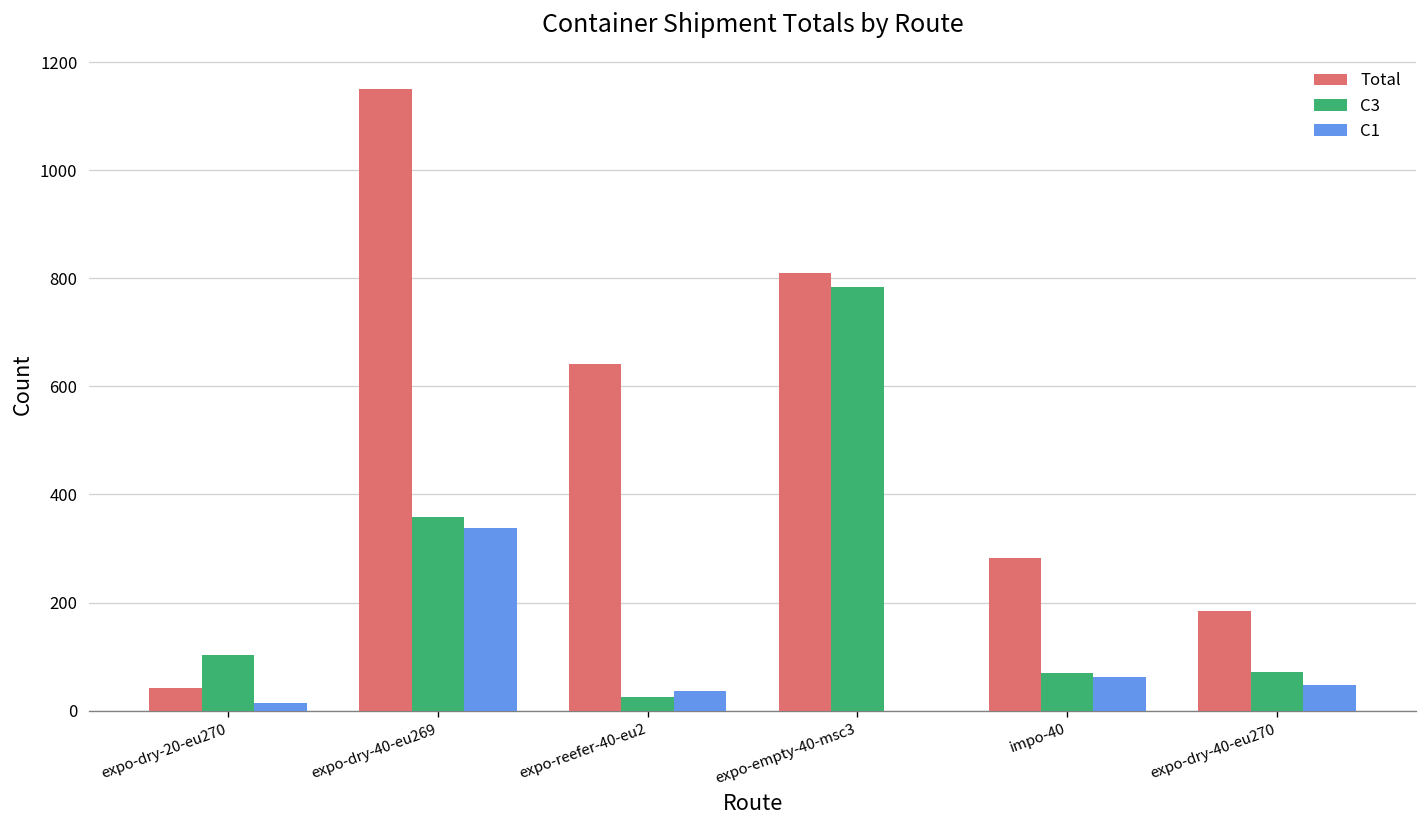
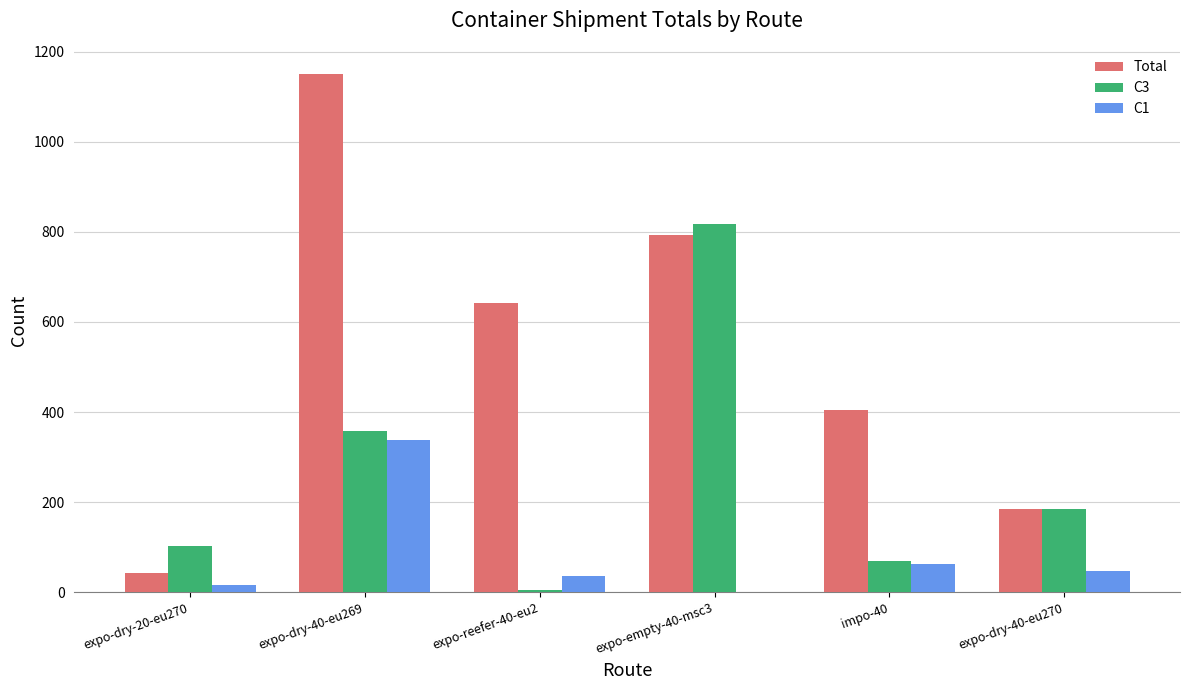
C3, expo-reefer-40-eu2: 30 -> 0
Total, expo-empty-40-msc3: 810 -> 790
C3, expo-empty-40-msc3: 780 -> 820
Total, impo-40: 280 -> 400
C3, expo-dry-40-eu270: 70 -> 190
